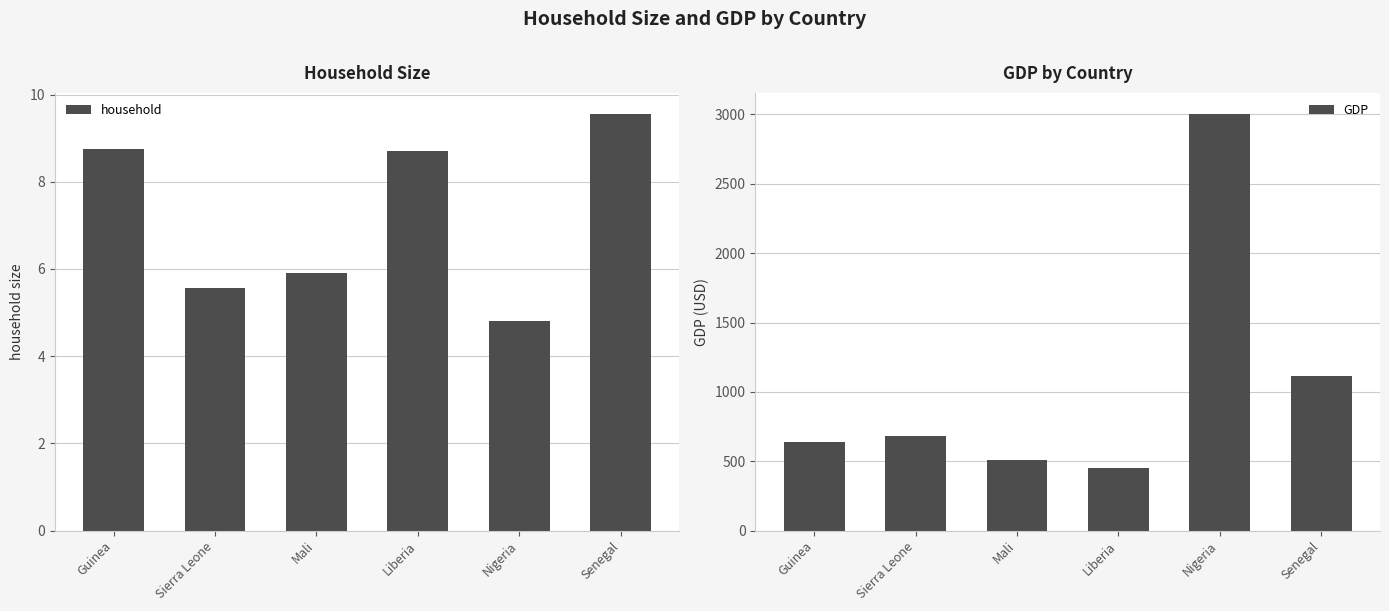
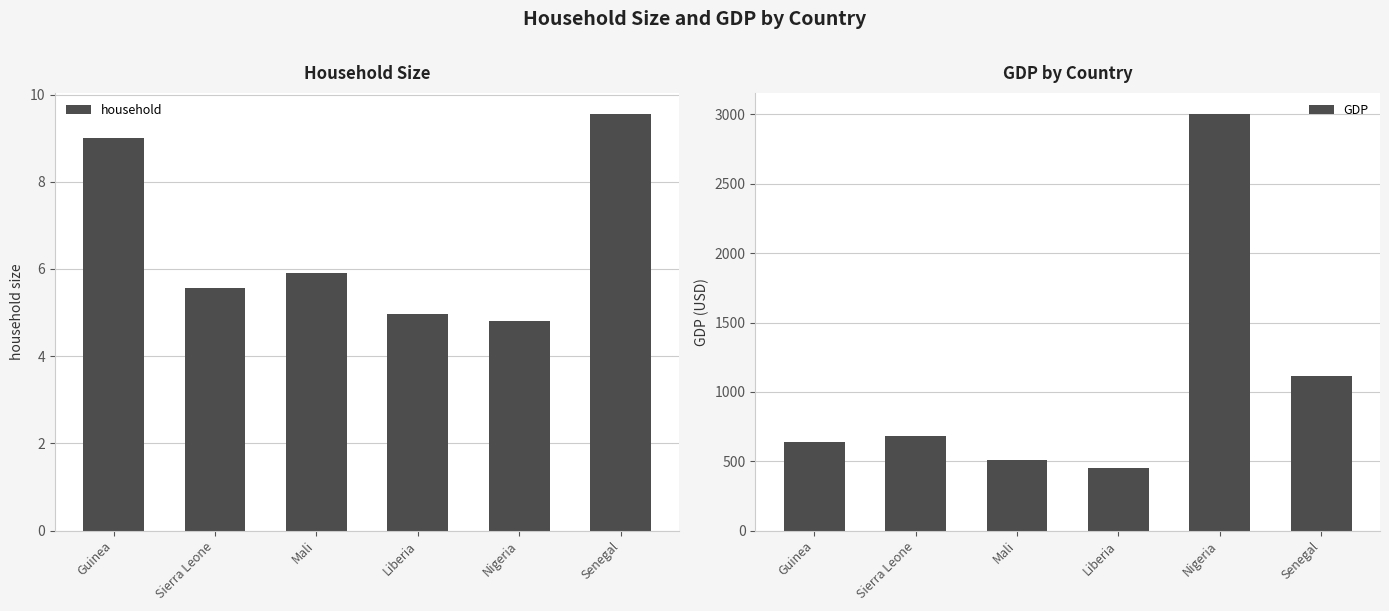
Household Size, Guinea: 8.7 -> 9.0
Household Size, Liberia: 8.7 -> 5.0
